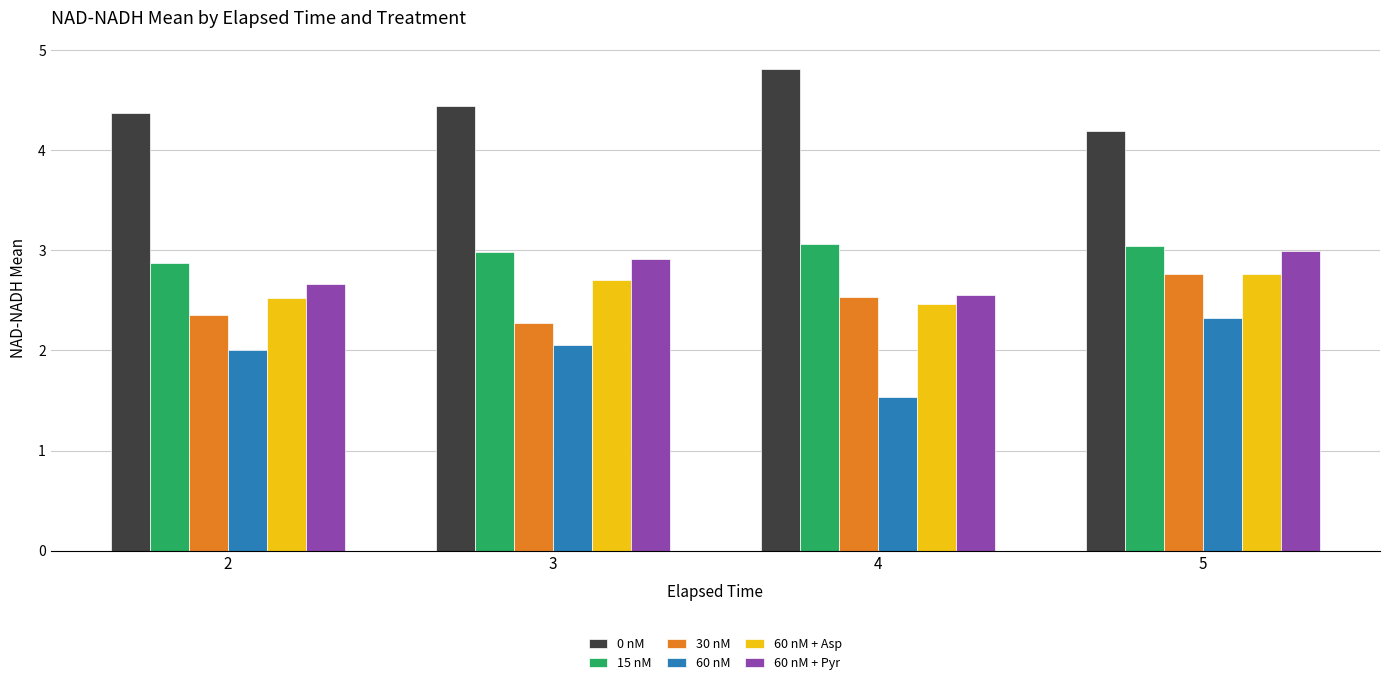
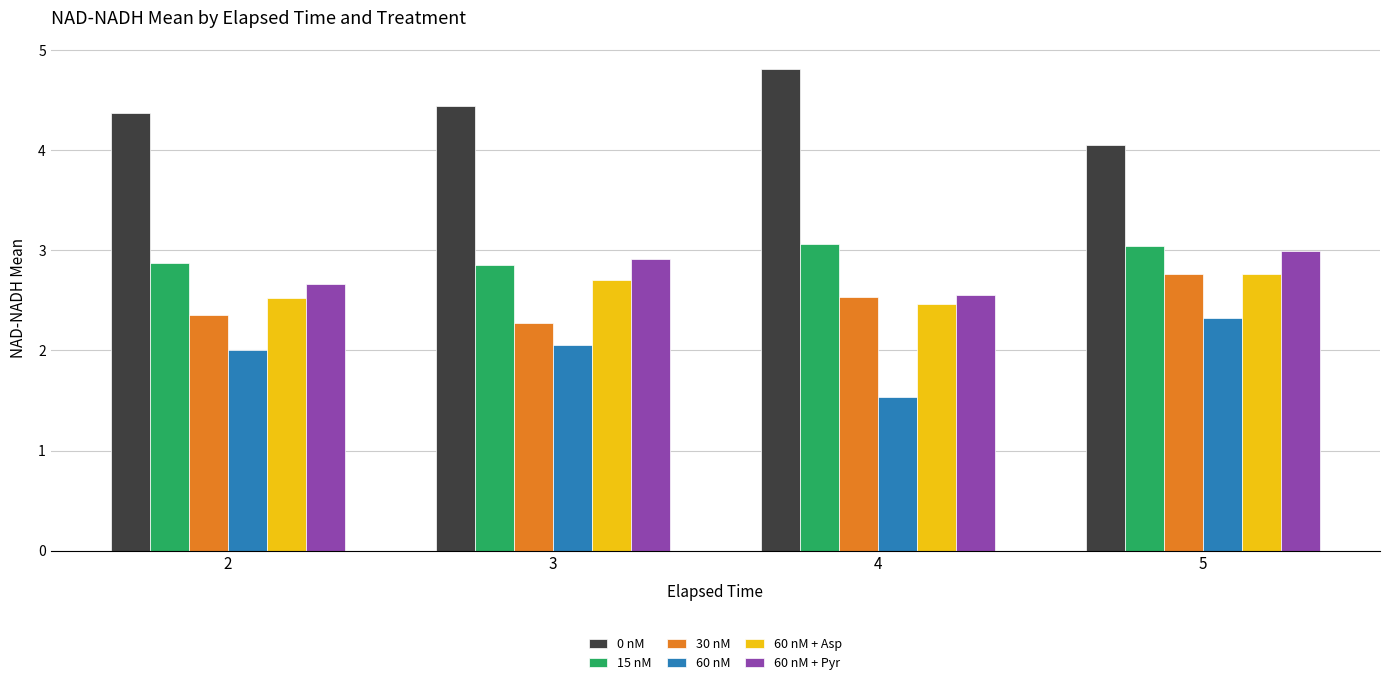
15 nM, 3: 2.99 -> 2.85
0 nM, 5: 4.19 -> 4.06
